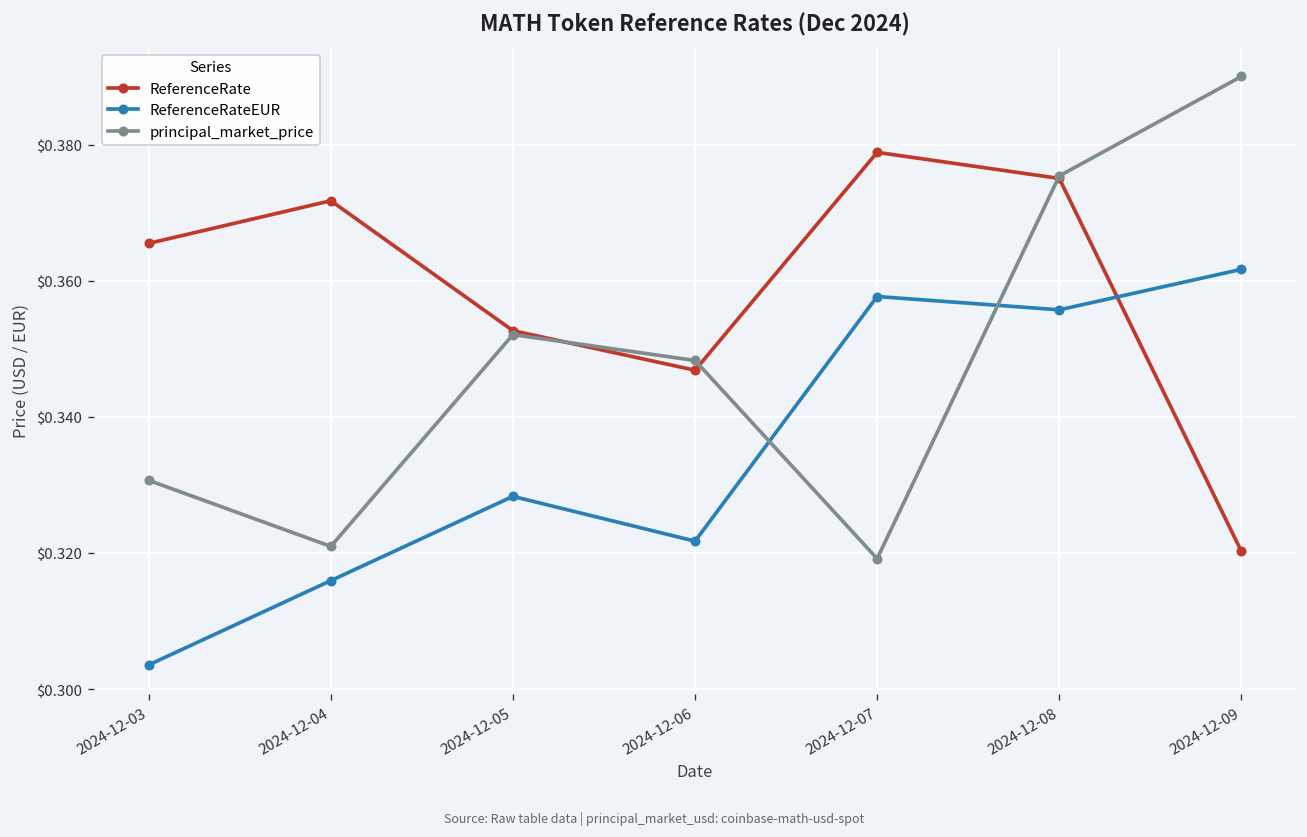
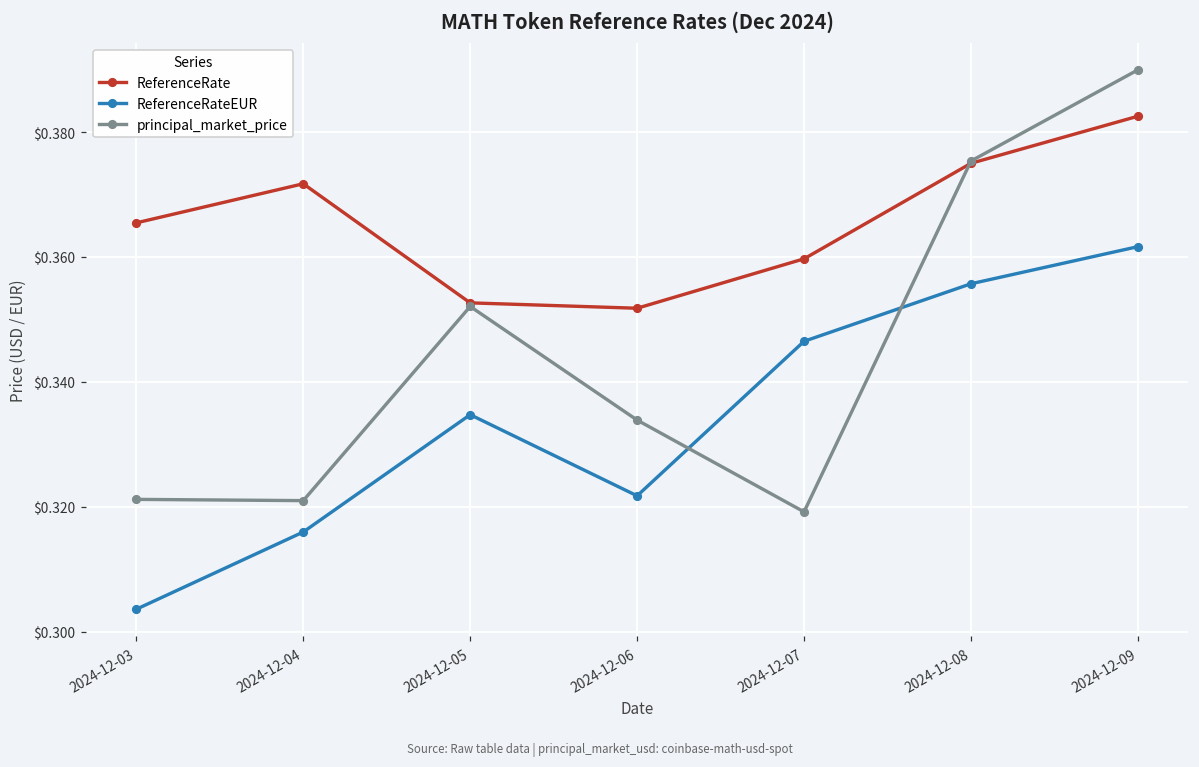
principal_market_price, 2024-12-03: $0.331 -> $0.321
ReferenceRateEUR, 2024-12-05: $0.328 -> $0.335
ReferenceRate, 2024-12-06: $0.347 -> $0.352
principal_market_price, 2024-12-06: $0.348 -> $0.334
ReferenceRate, 2024-12-07: $0.379 -> $0.360
ReferenceRateEUR, 2024-12-07: $0.358 -> $0.347
ReferenceRate, 2024-12-09: $0.320 -> $0.383
